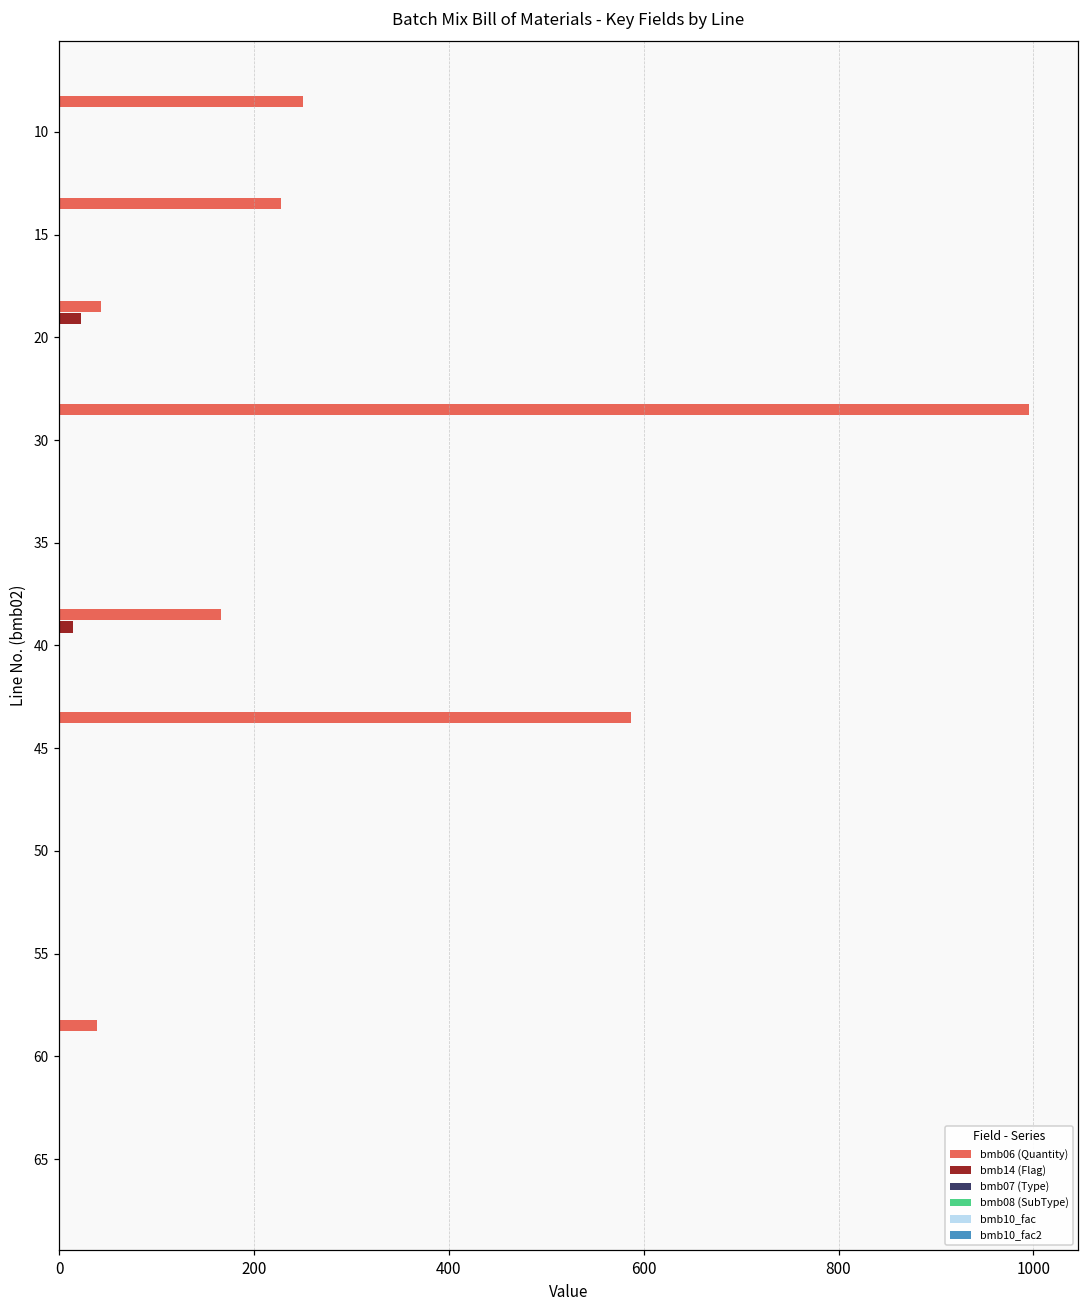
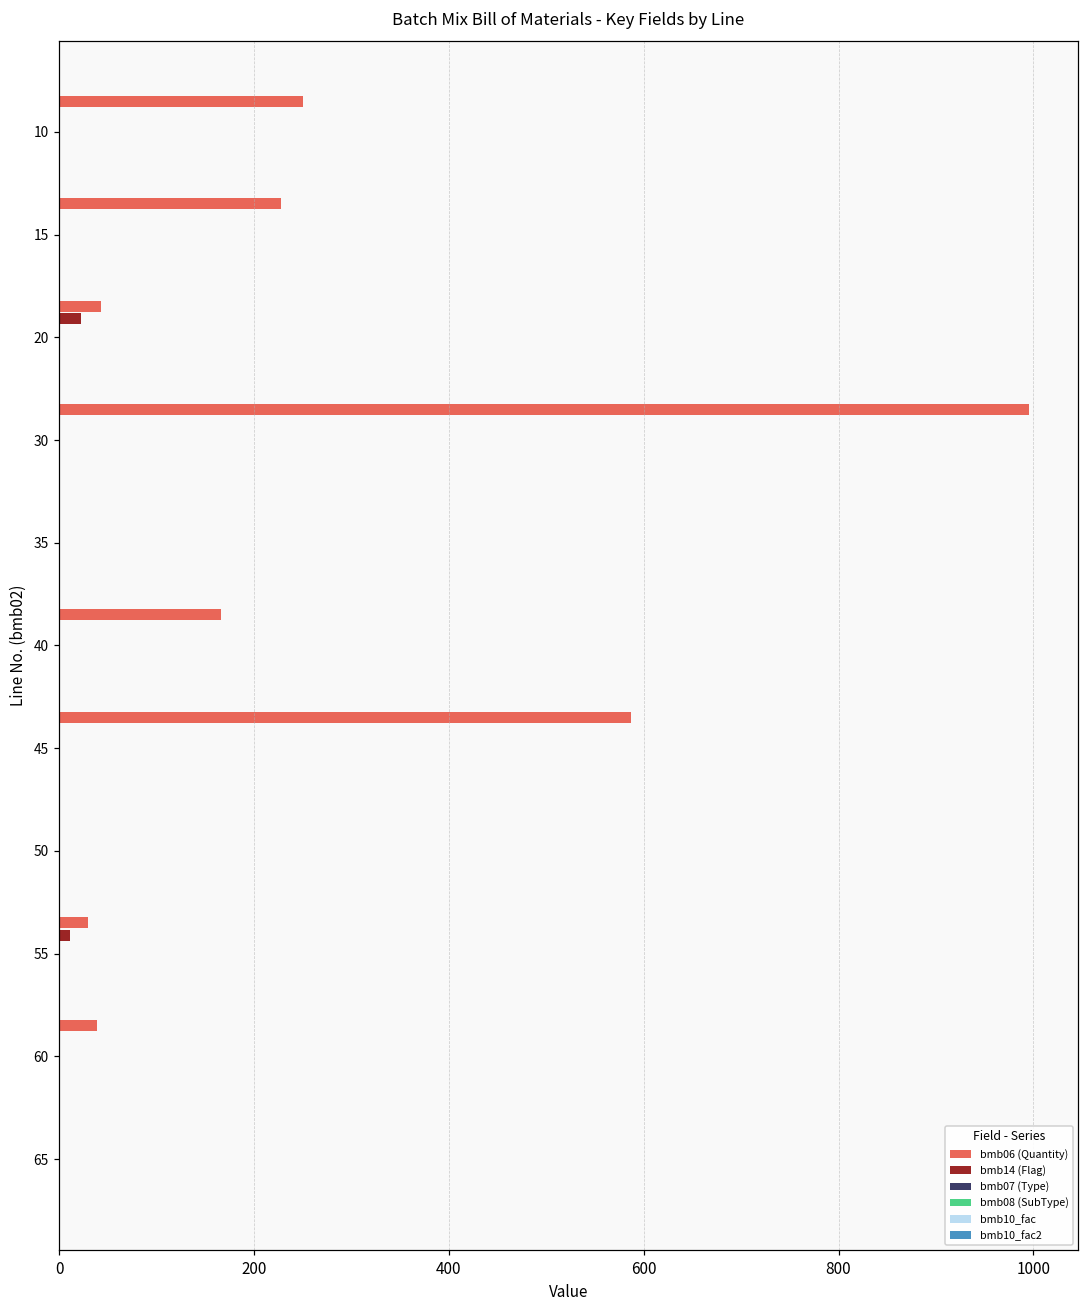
bmb14 (Flag), 40: 10 -> 0
bmb06 (Quantity), 55: 0 -> 30
bmb14 (Flag), 55: 0 -> 10
